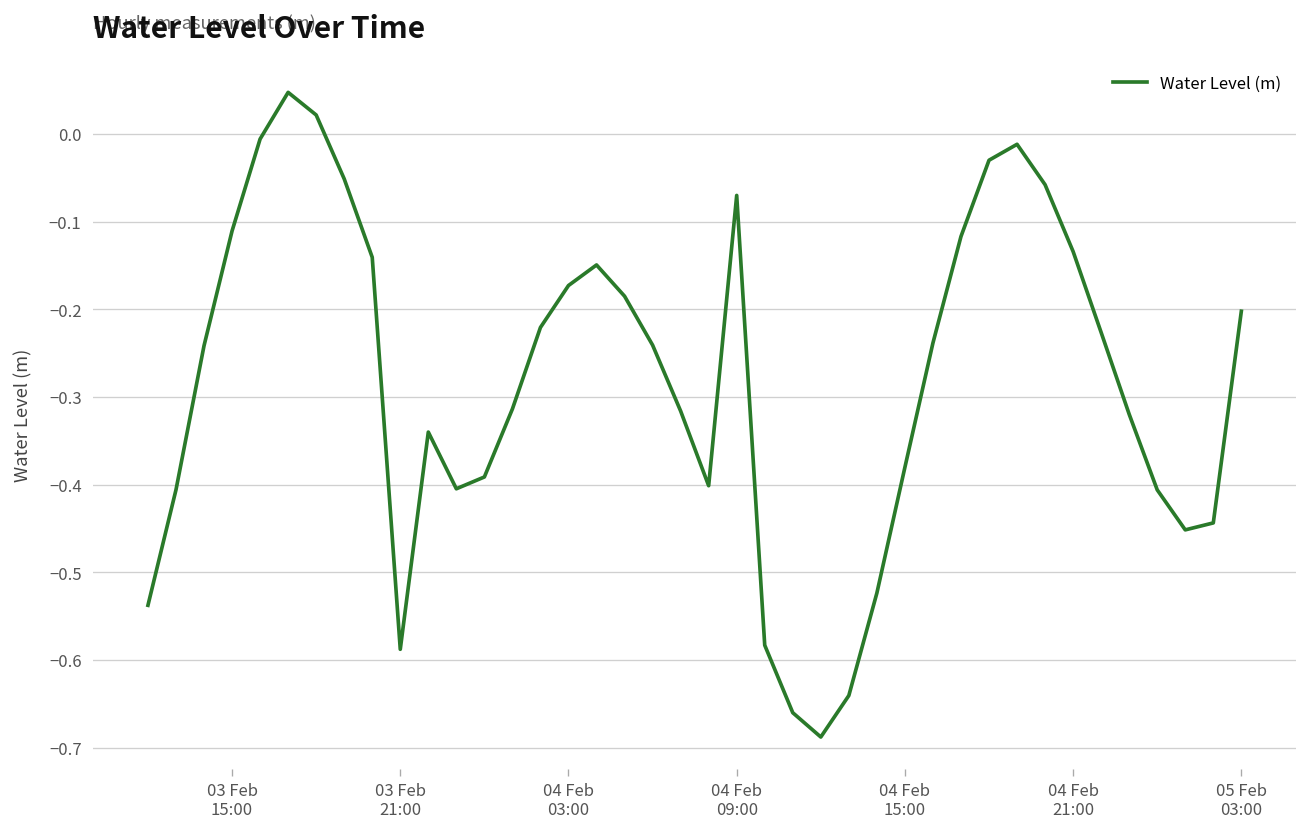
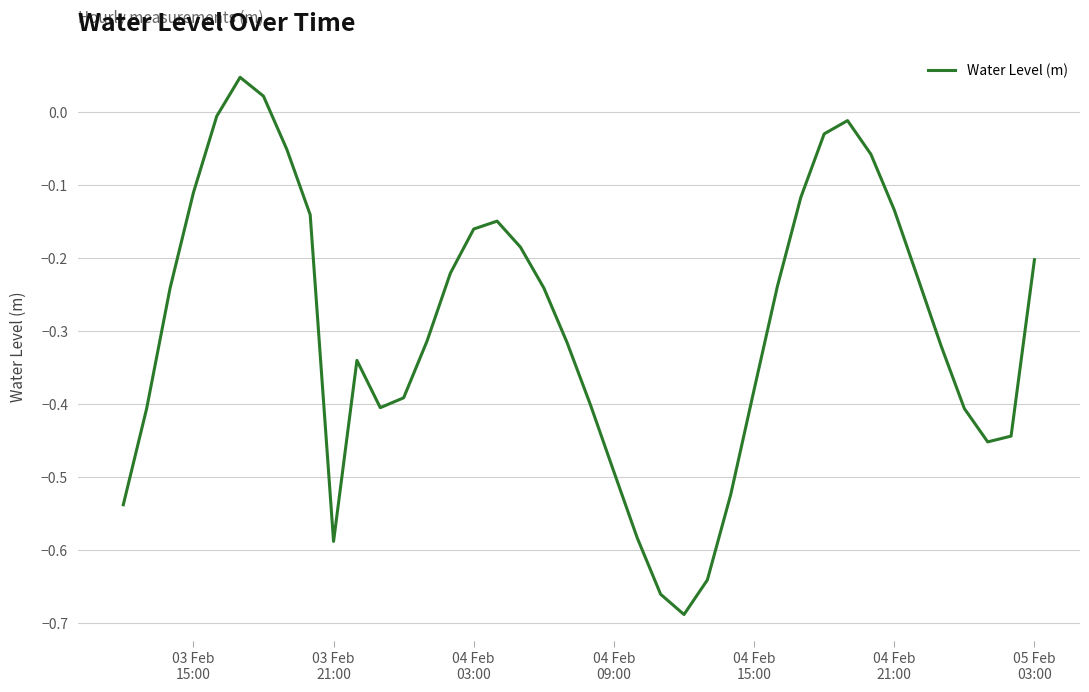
04 Feb 03:00: -0.17 -> -0.16
04 Feb 09:00: -0.07 -> -0.49
